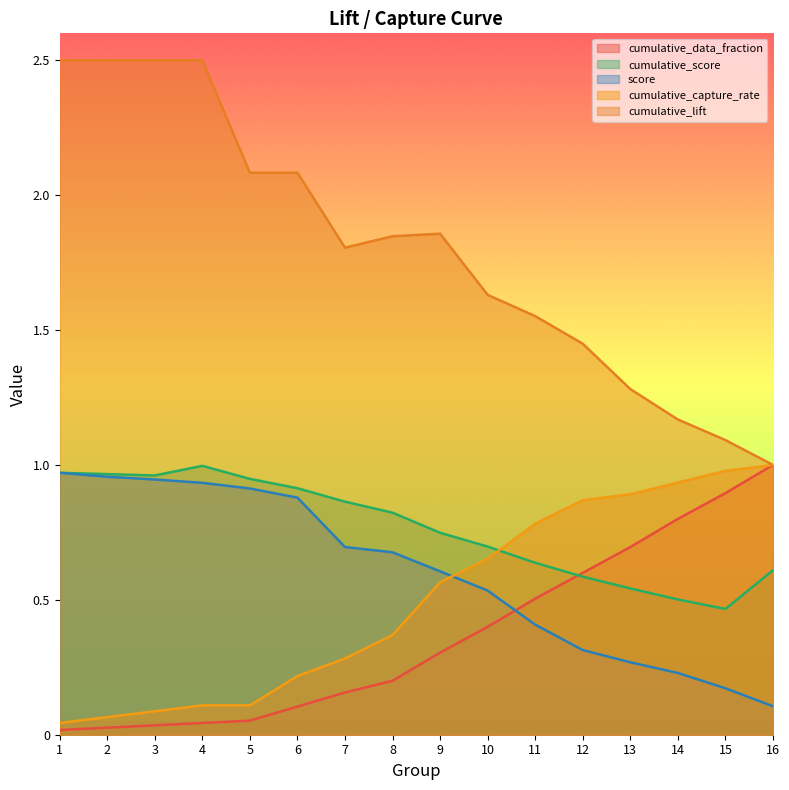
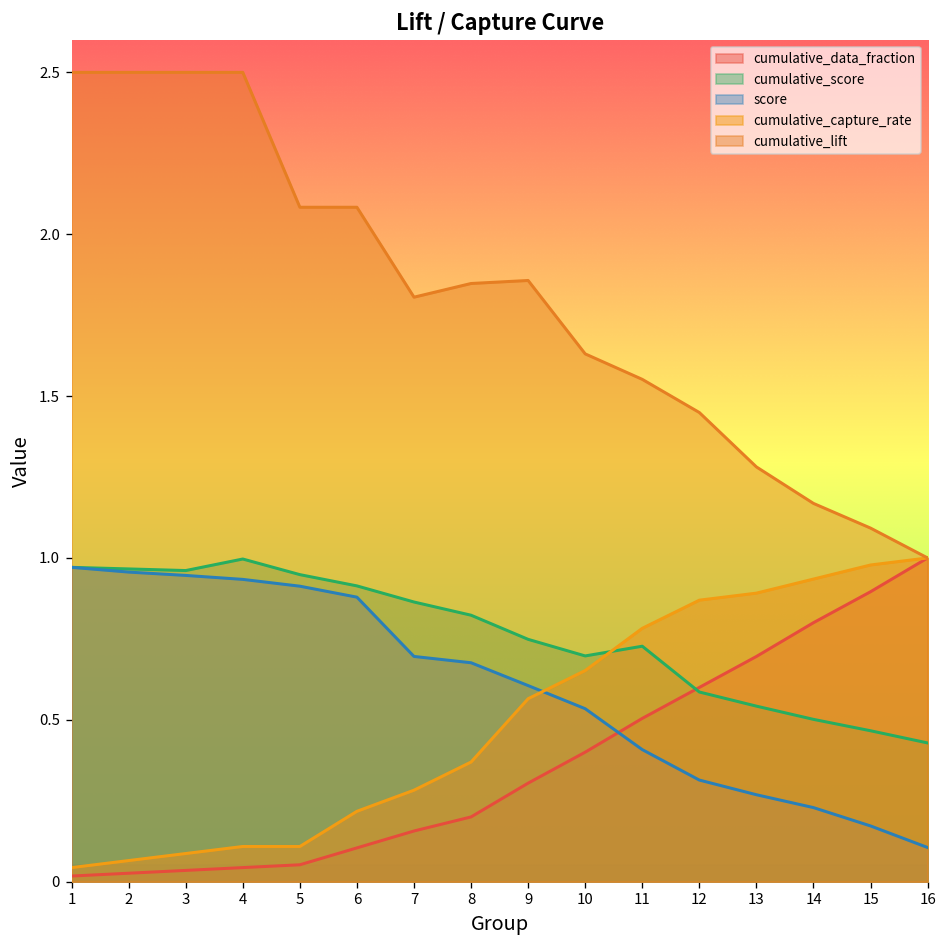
cumulative_score, 11: 0.64 -> 0.73
cumulative_score, 16: 0.61 -> 0.43
